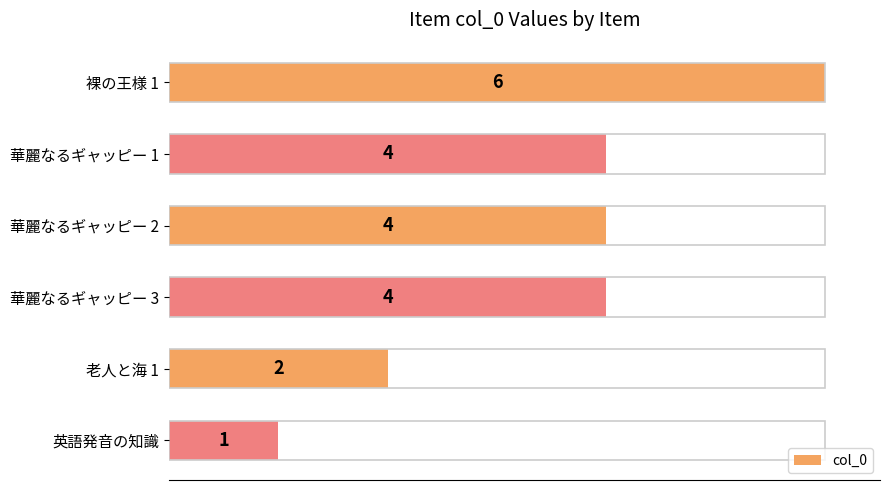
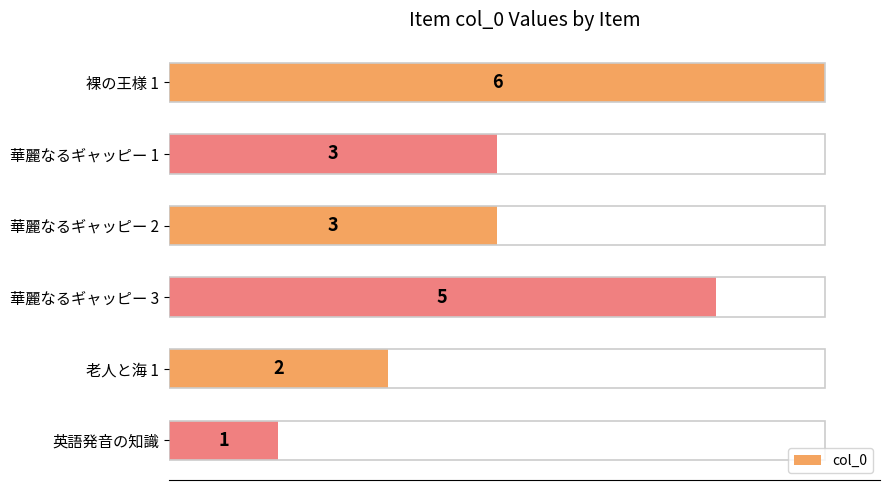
col_0, 華麗なるギャッピー 1: 4 -> 3
col_0, 華麗なるギャッピー 2: 4 -> 3
col_0, 華麗なるギャッピー 3: 4 -> 5
